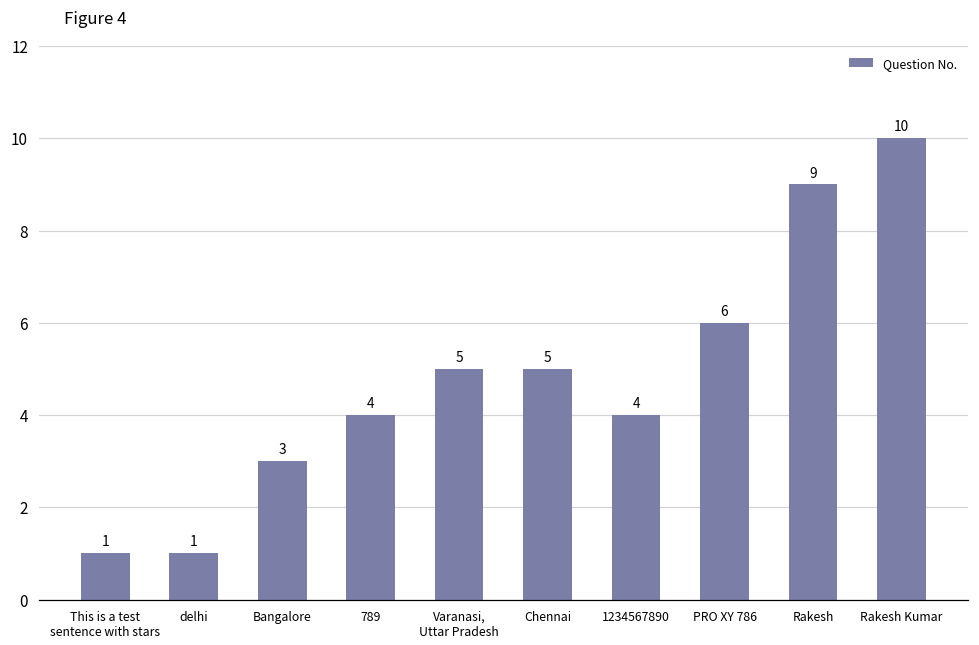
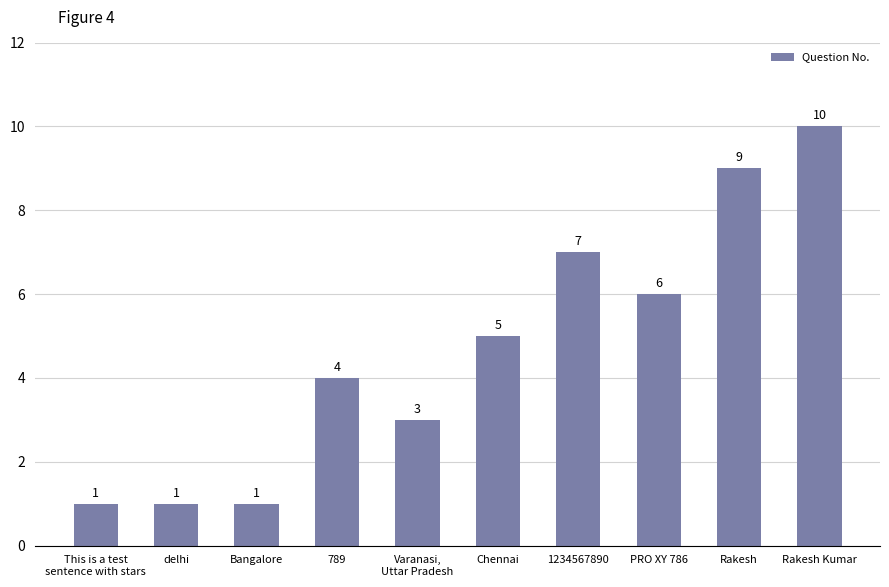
Bangalore: 3 -> 1
Varanasi, Uttar Pradesh: 5 -> 3
1234567890: 4 -> 7
